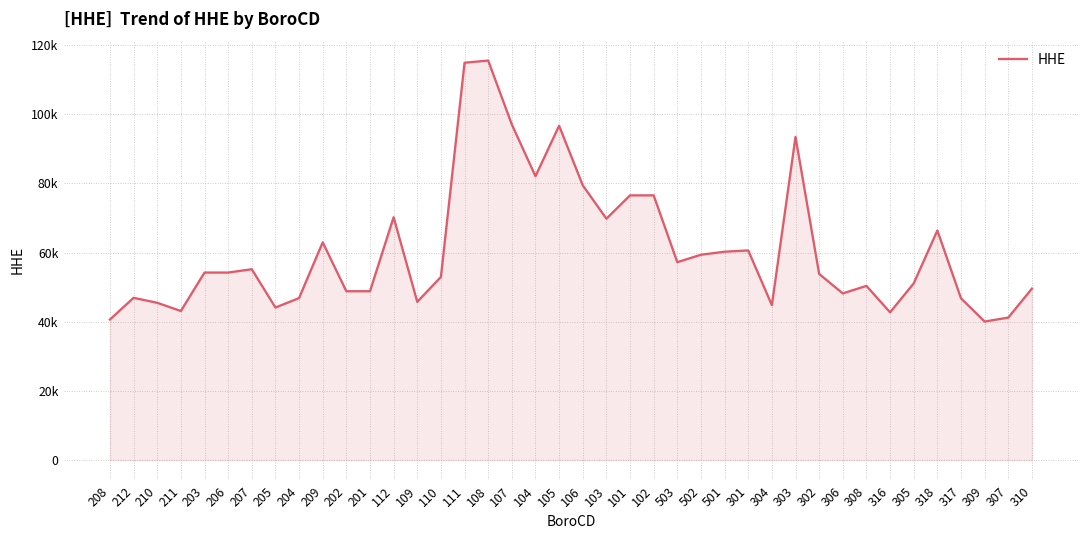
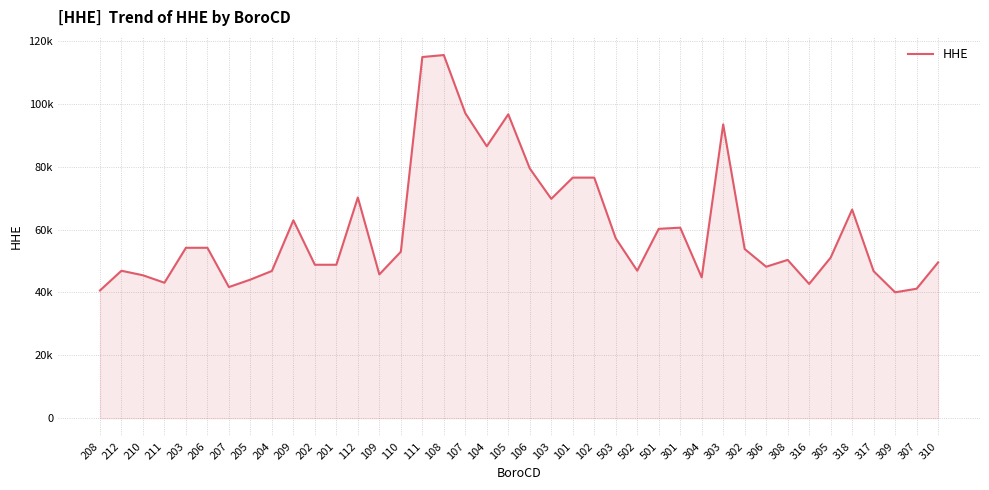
207: 55000 -> 42000
104: 82000 -> 86000
502: 59000 -> 47000
